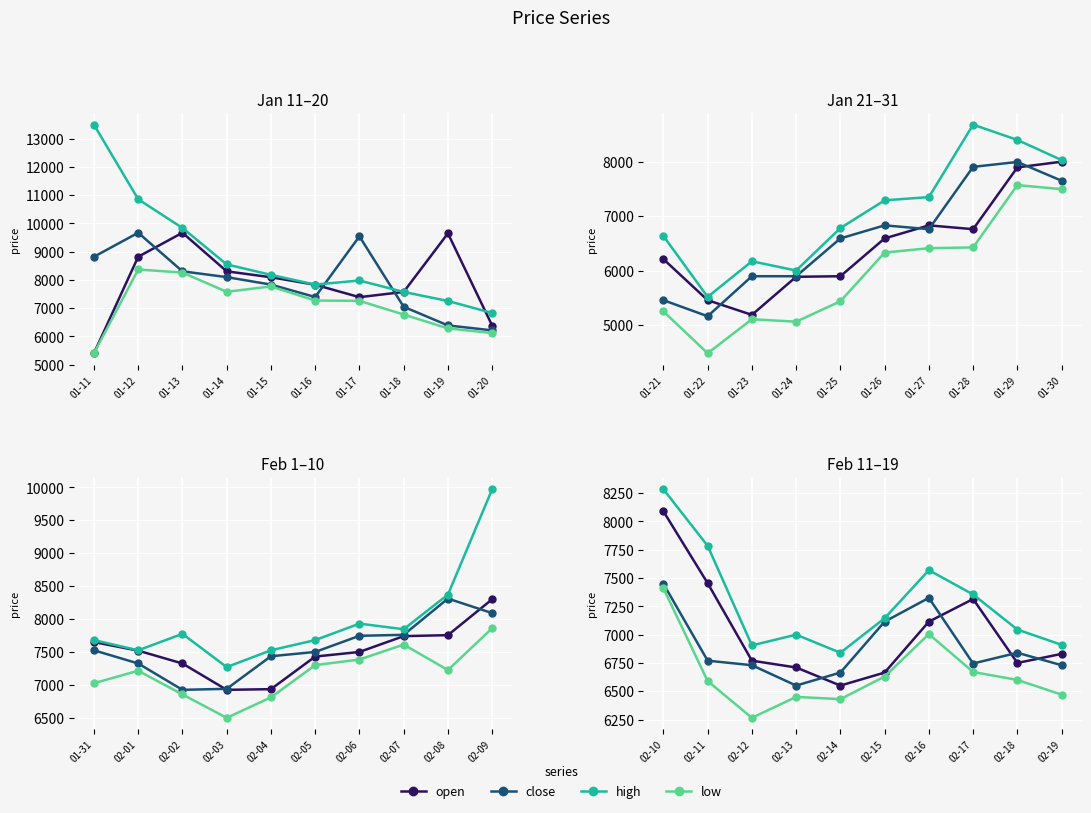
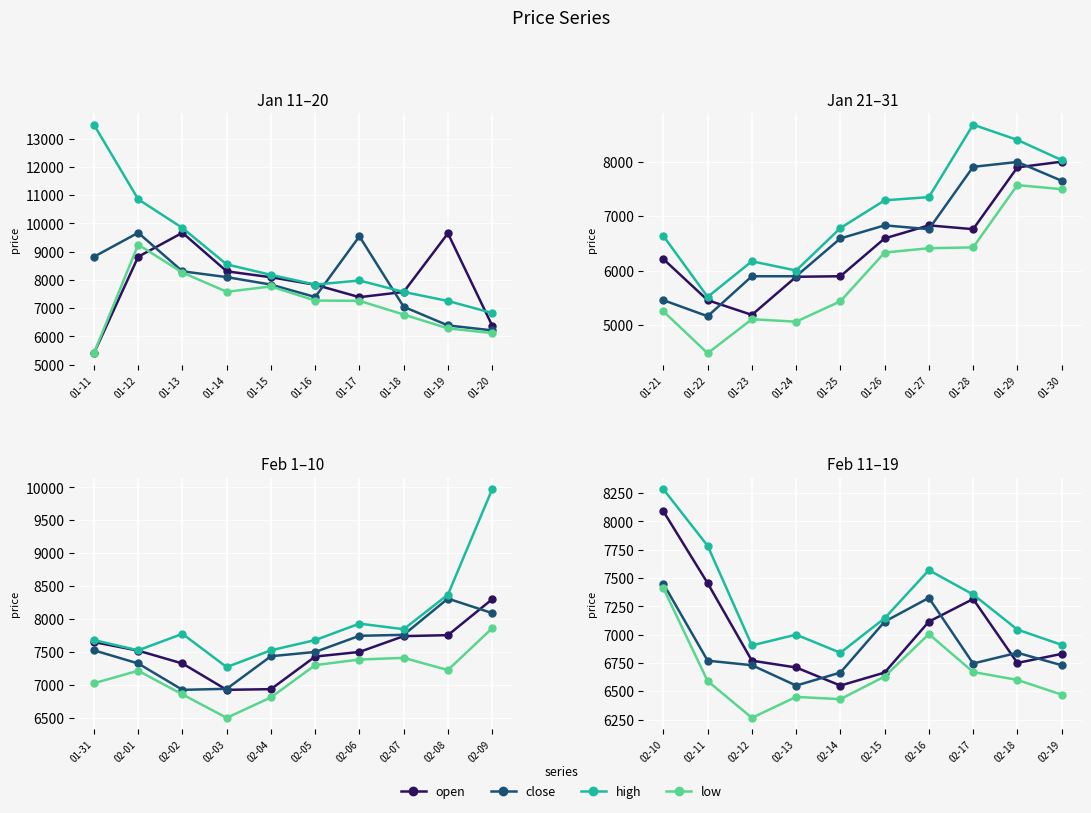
Jan 11–20, low, 01-12: 8400 -> 9200
Feb 1–10, low, 02-07: 7600 -> 7400
